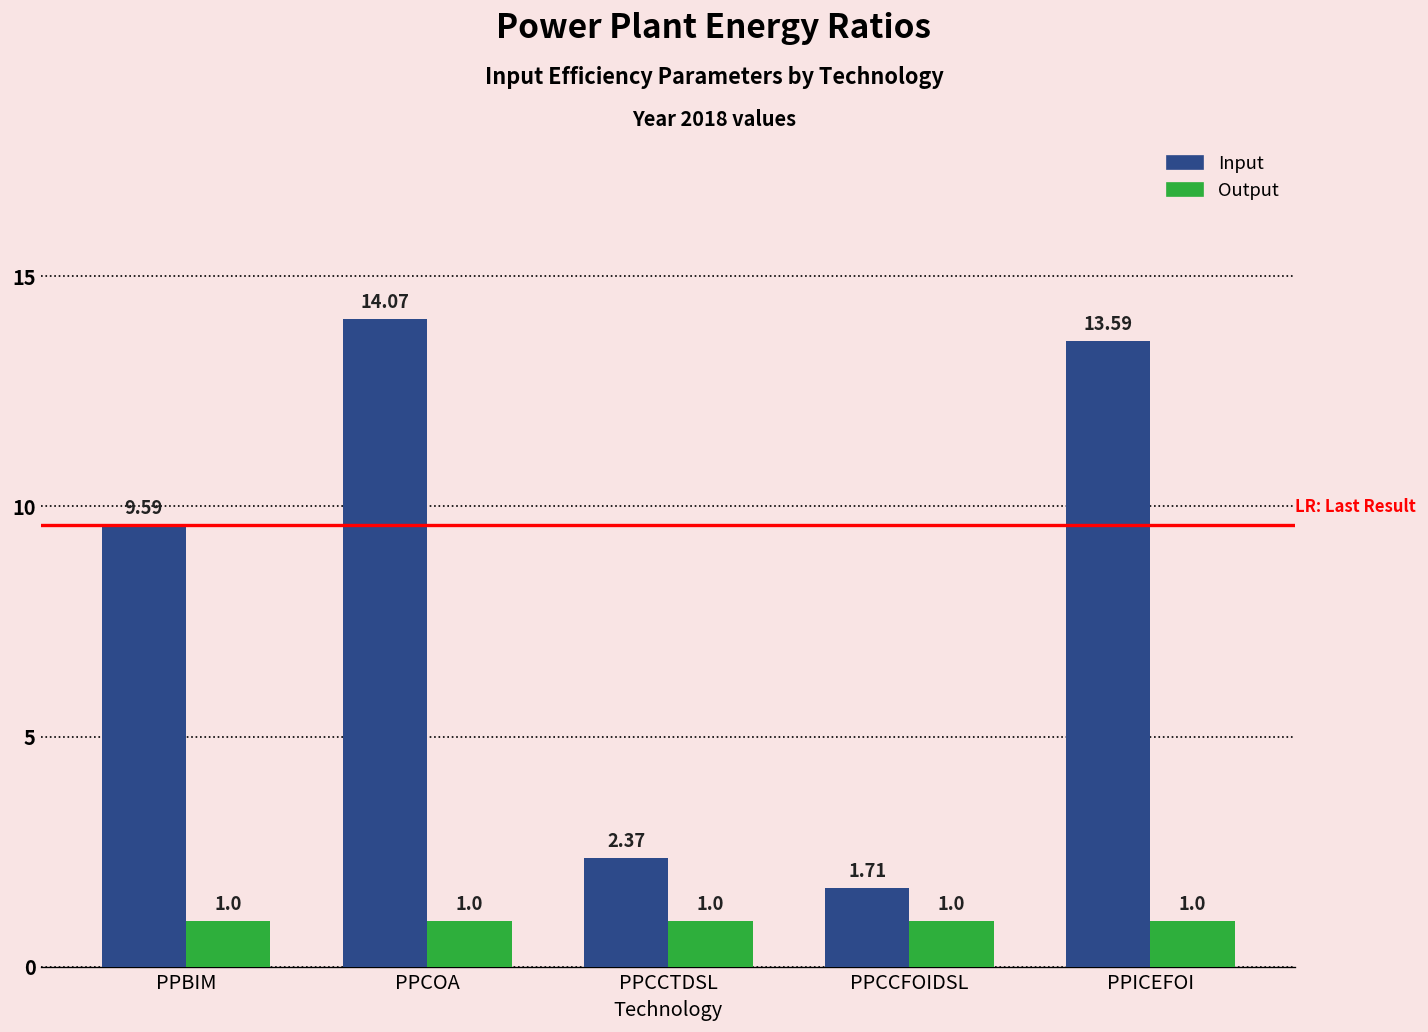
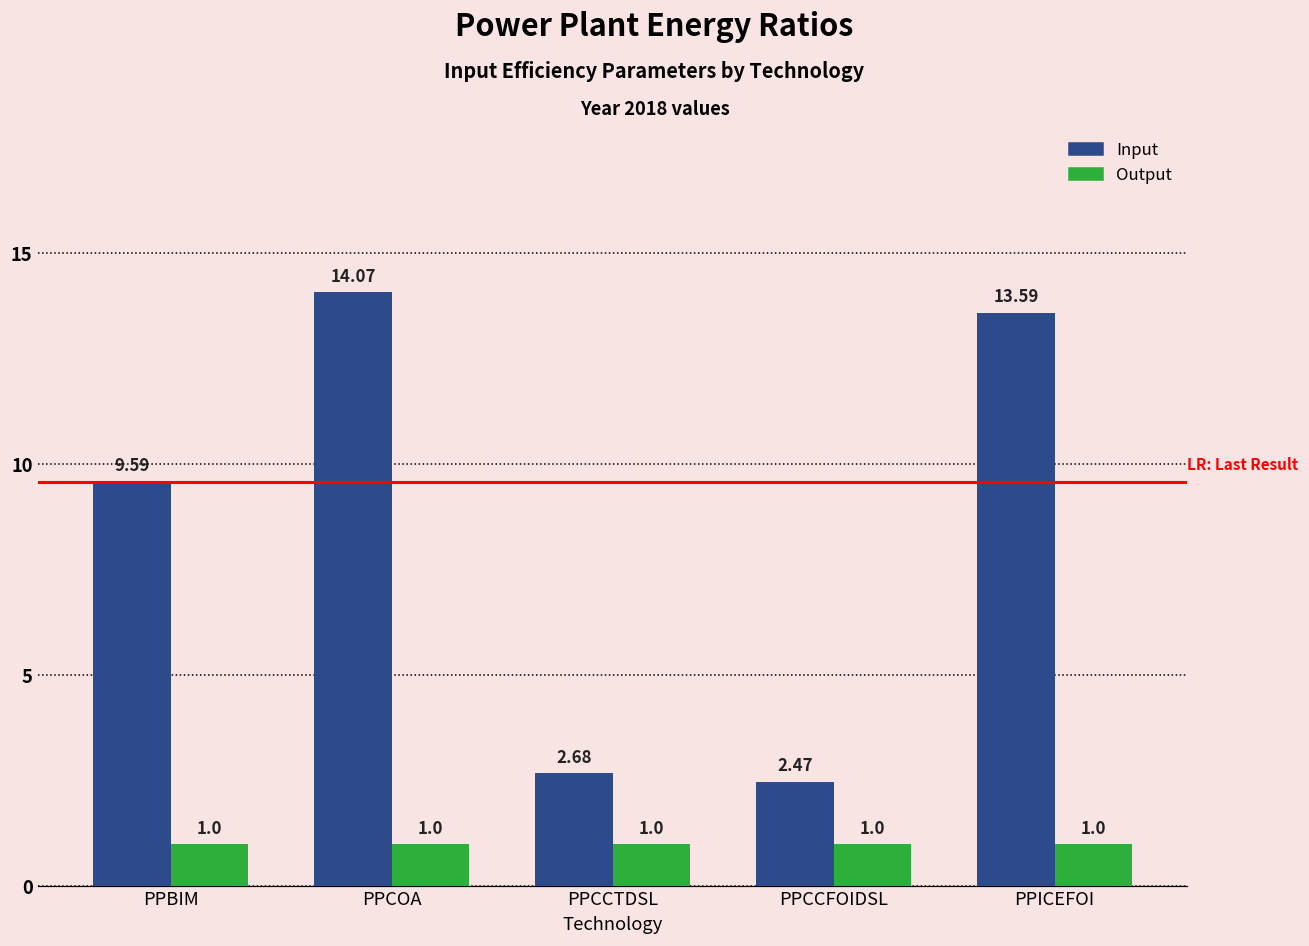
Input, PPCCTDSL: 2.37 -> 2.68
Input, PPCCFOIDSL: 1.71 -> 2.47
